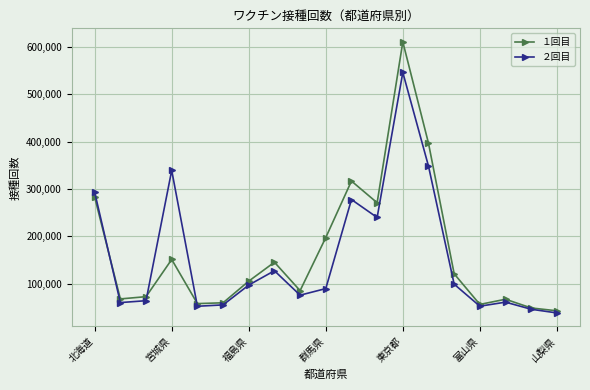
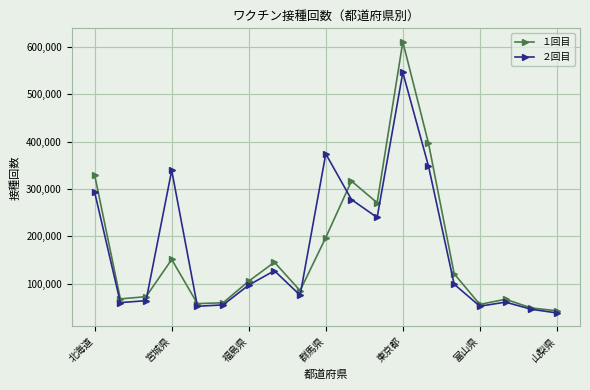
１回目, 北海道: 280,000 -> 330,000
２回目, 群馬県: 90,000 -> 370,000
